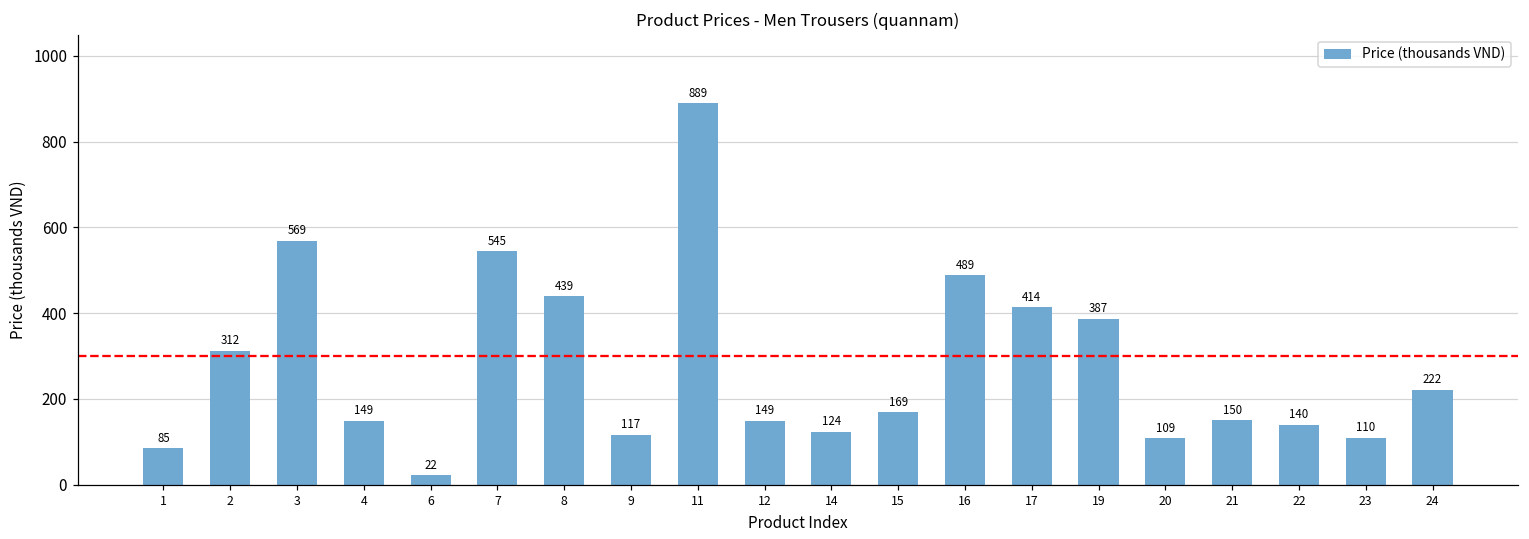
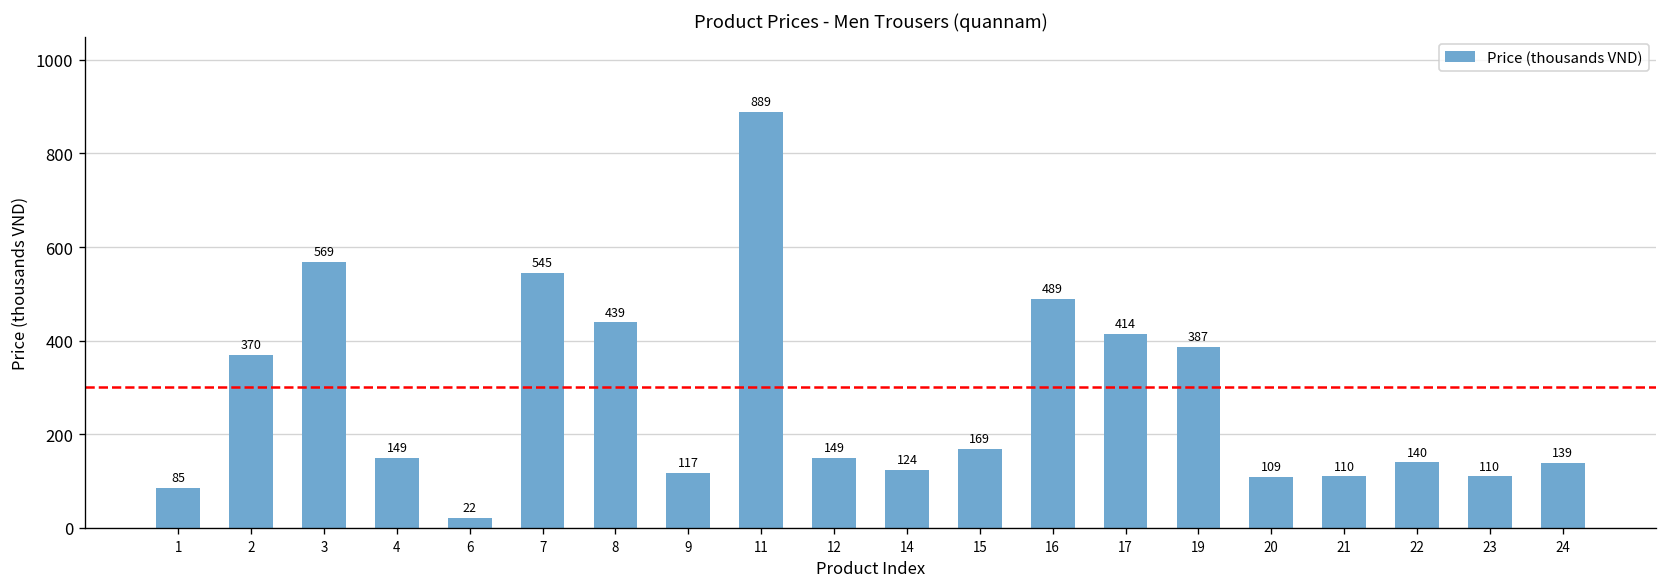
2: 312 -> 370
21: 150 -> 110
24: 222 -> 139
